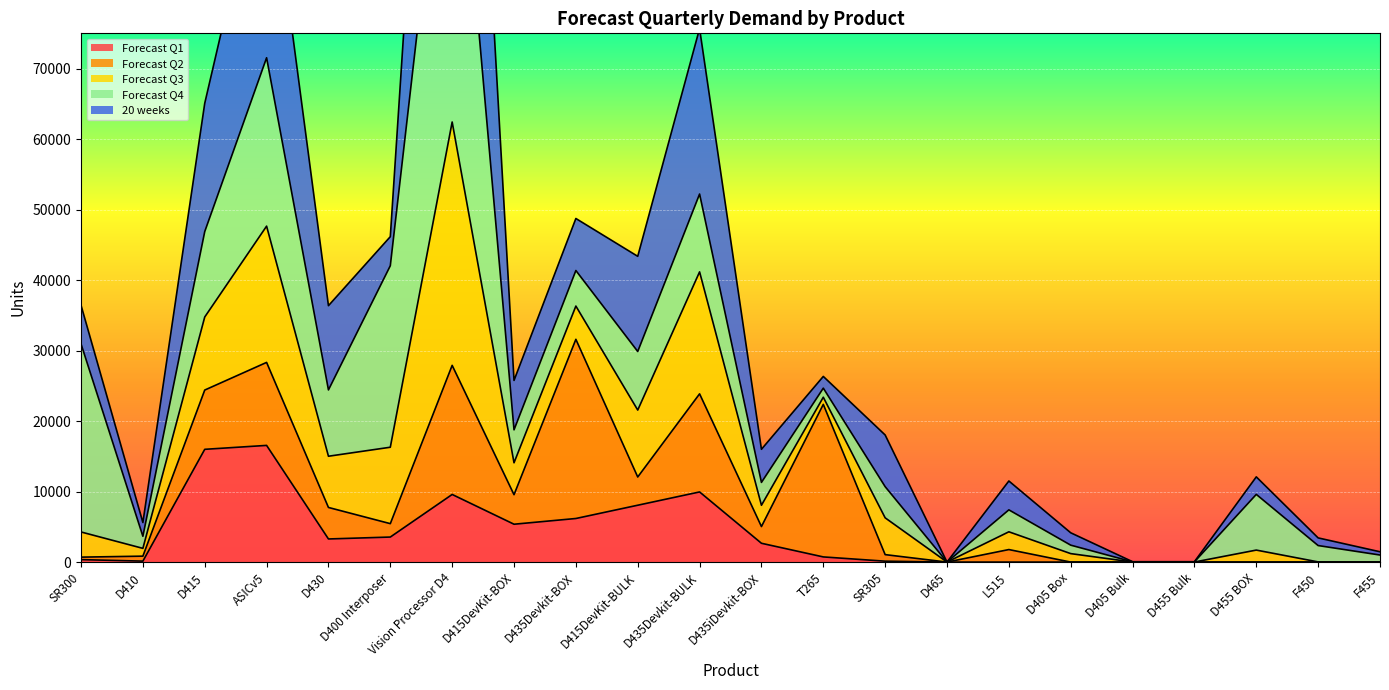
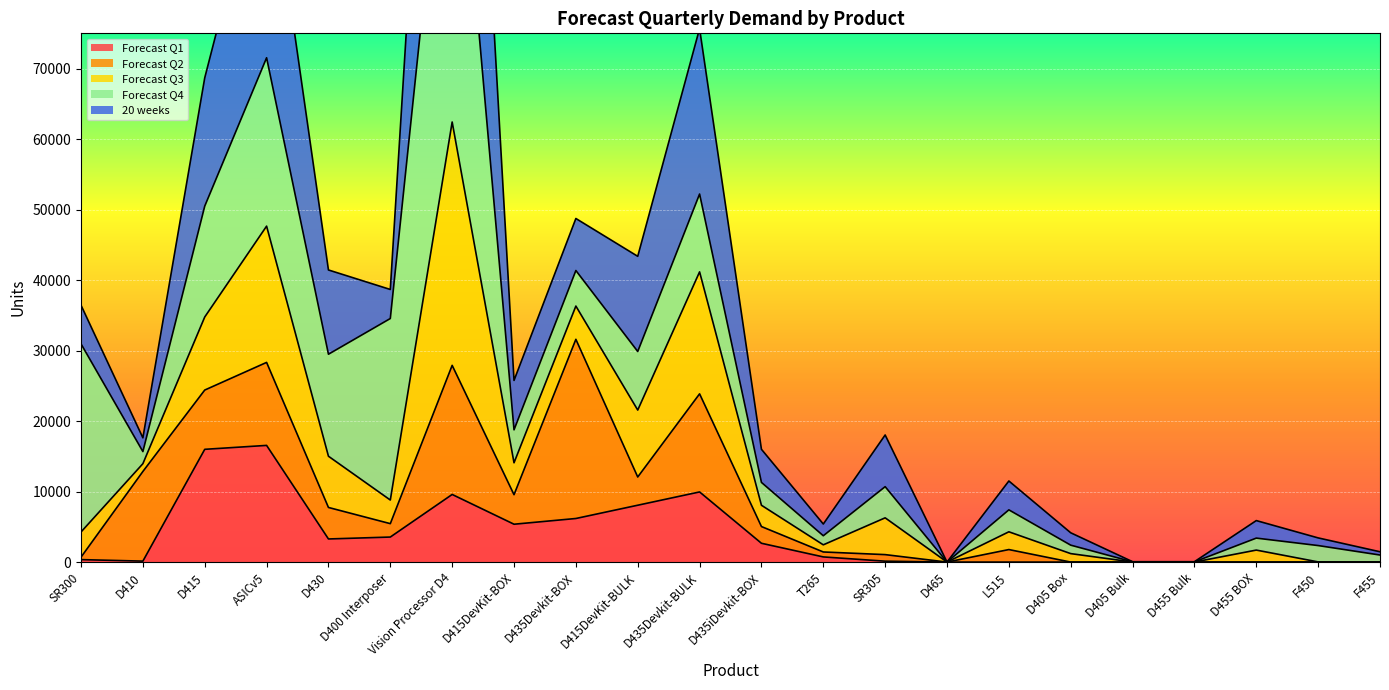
Forecast Q2, D410: 1000 -> 13000
Forecast Q4, D415: 12000 -> 16000
Forecast Q4, D430: 9000 -> 14000
Forecast Q3, D400 Interposer: 11000 -> 3000
Forecast Q2, T265: 22000 -> 1000
Forecast Q4, D455 BOX: 8000 -> 2000
